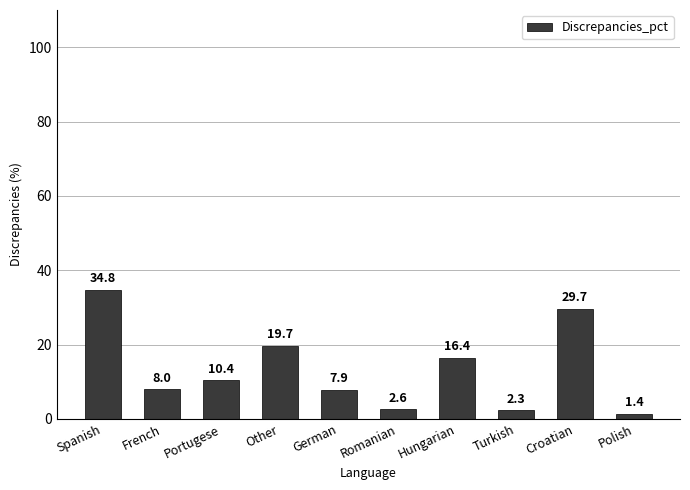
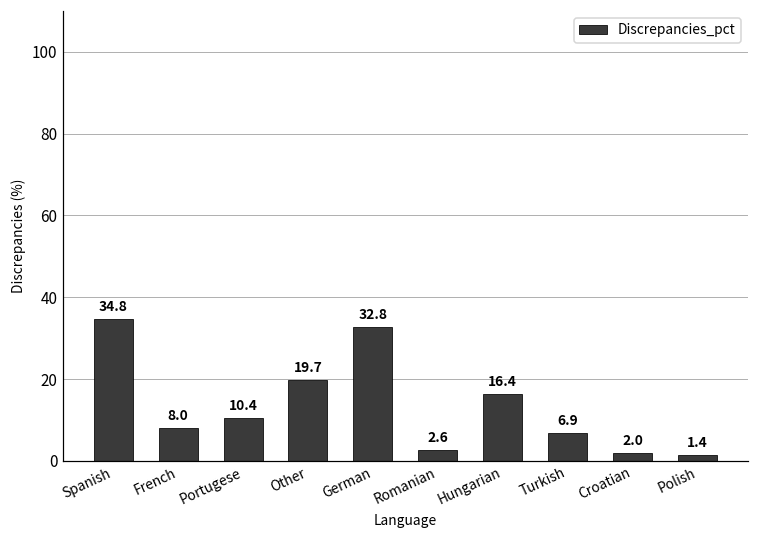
German: 7.9 -> 32.8
Turkish: 2.3 -> 6.9
Croatian: 29.7 -> 2.0
